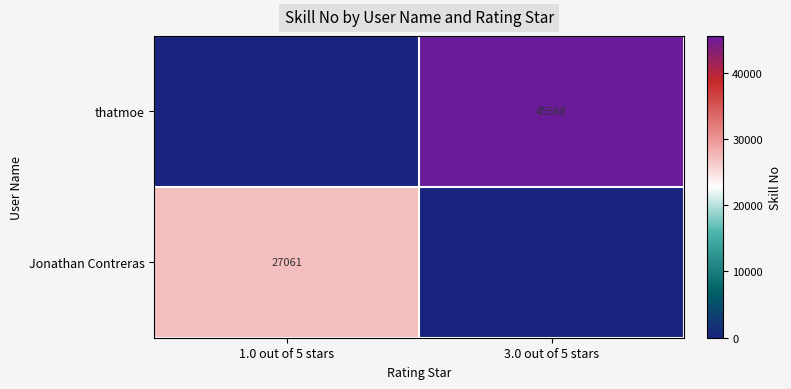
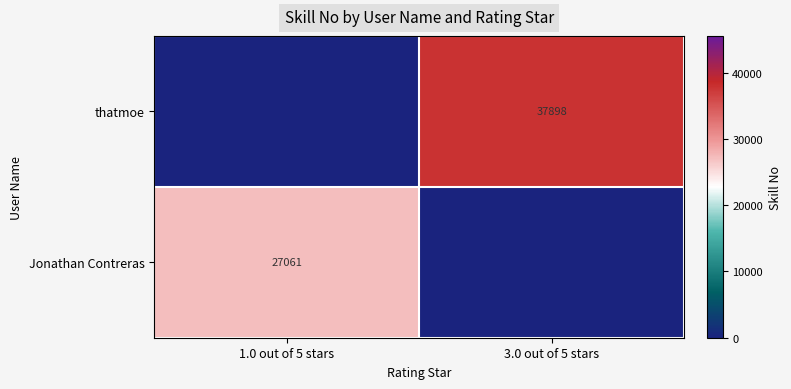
thatmoe, 3.0 out of 5 stars: 45568 -> 37898
